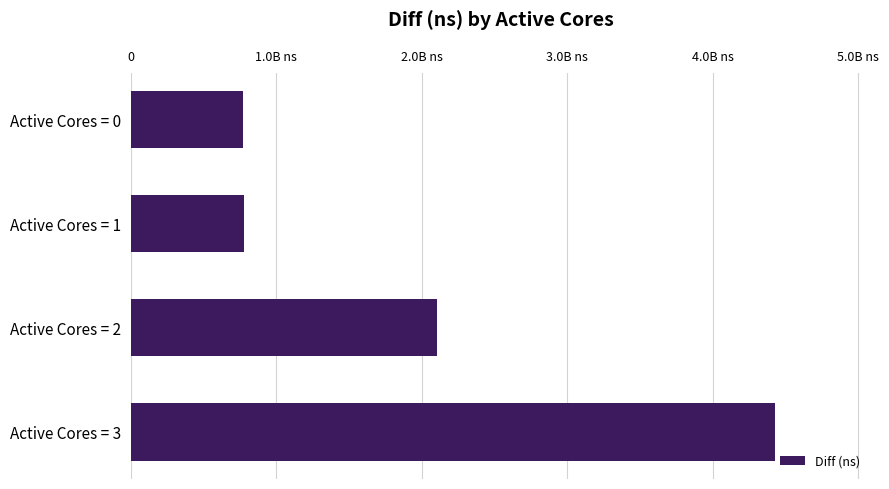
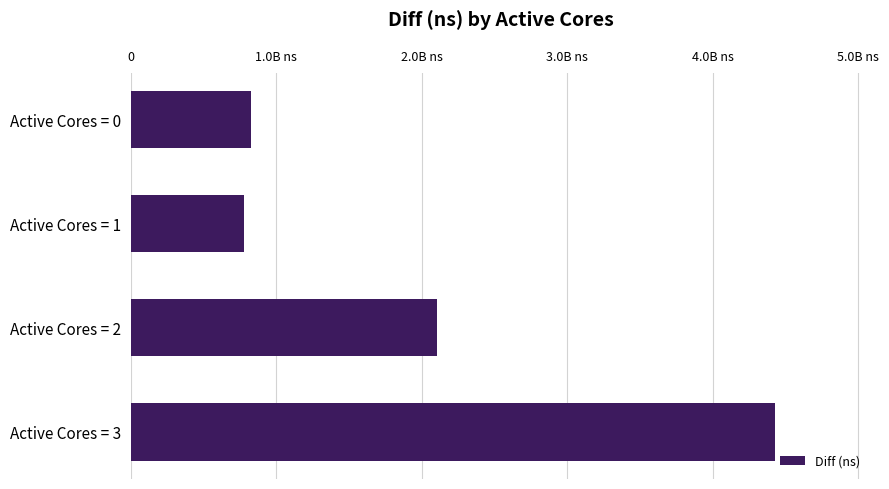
Active Cores = 0: 0.77B ns -> 0.83B ns
